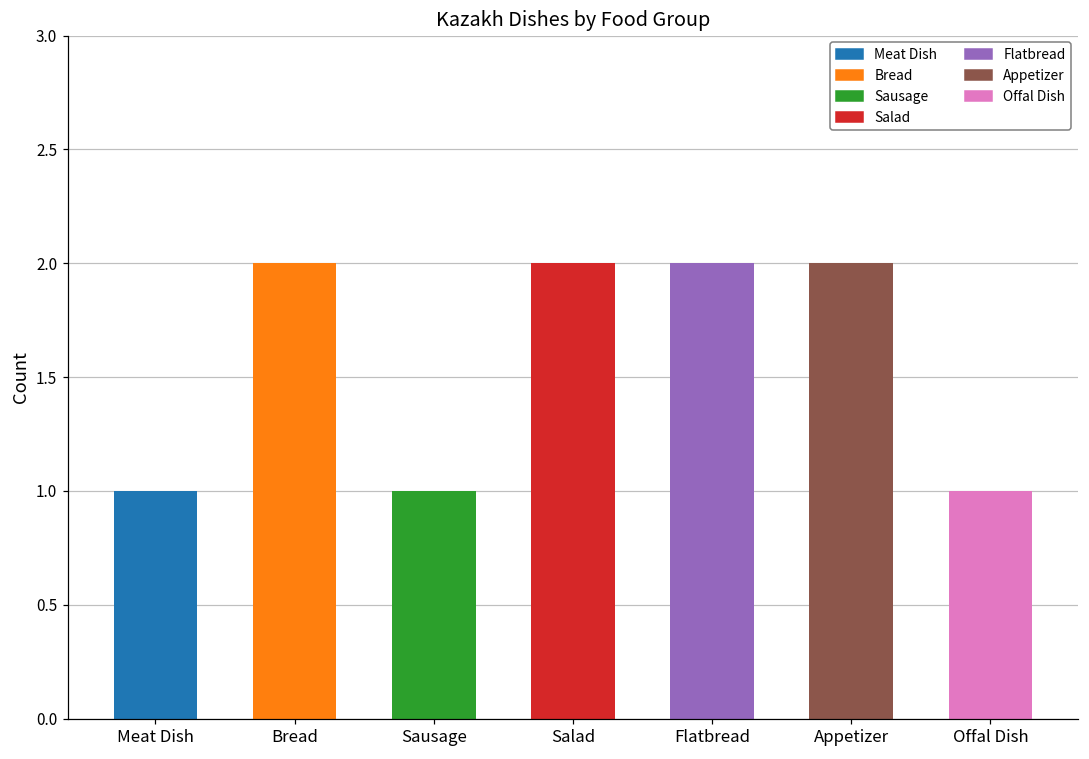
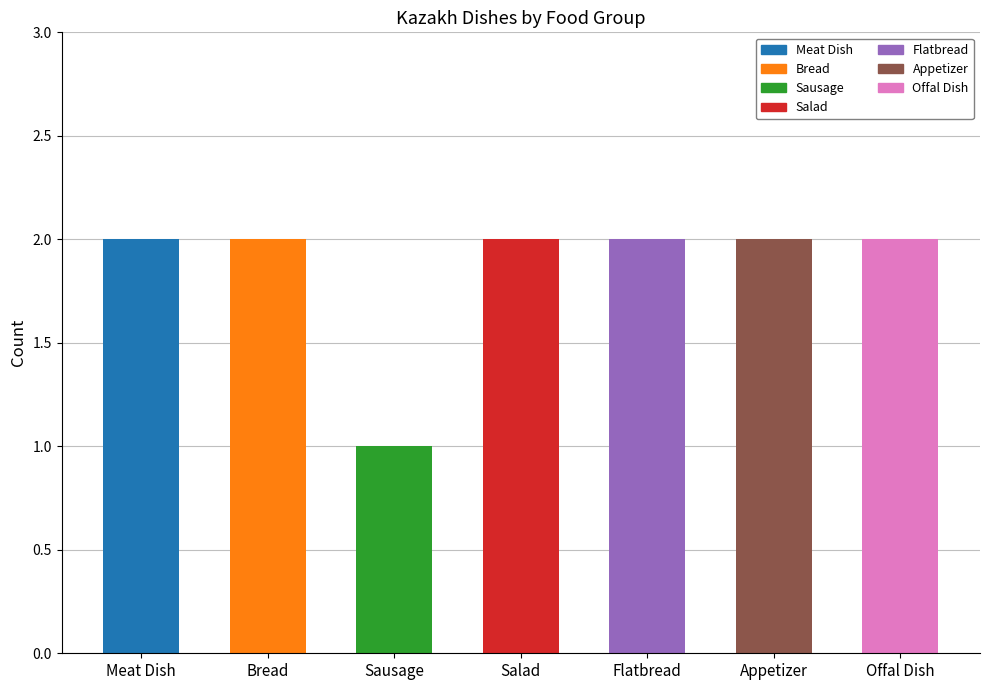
Meat Dish: 1 -> 2
Offal Dish: 1 -> 2
